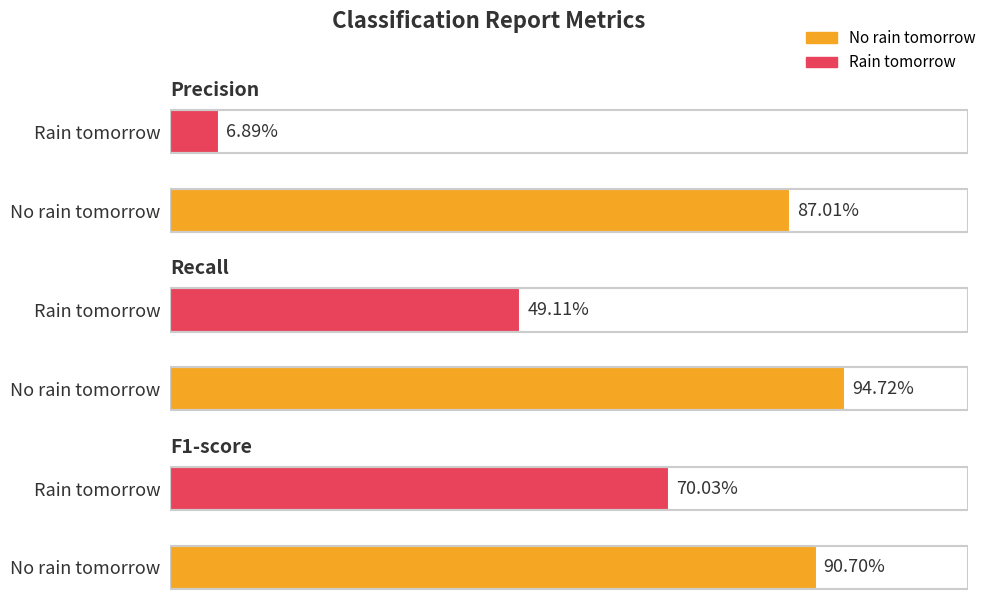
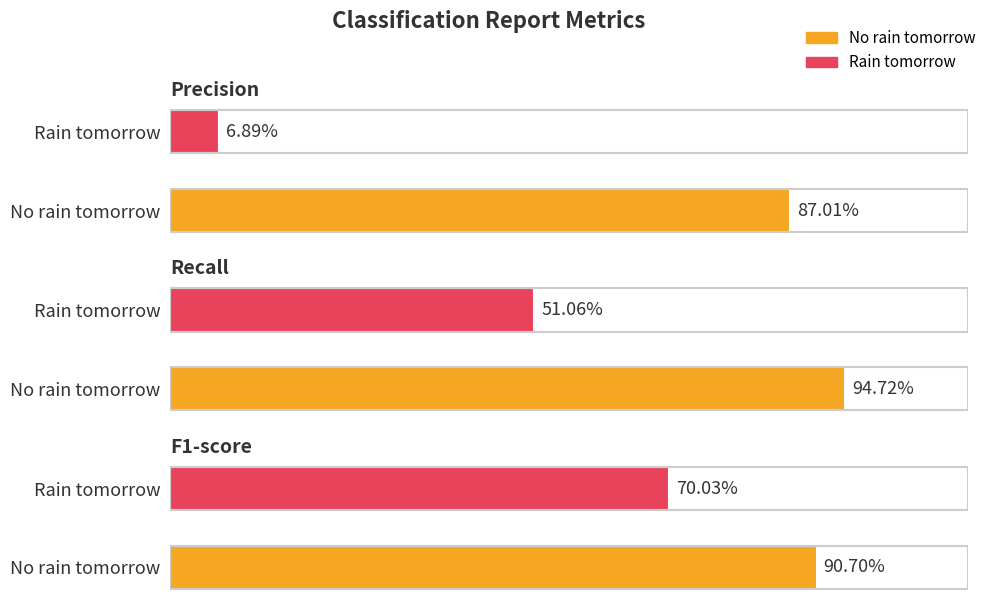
Recall, Rain tomorrow: 49.11% -> 51.06%
